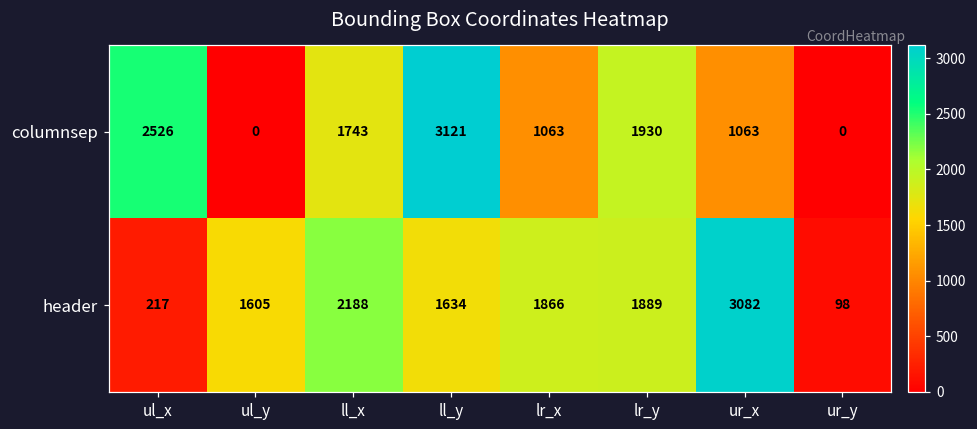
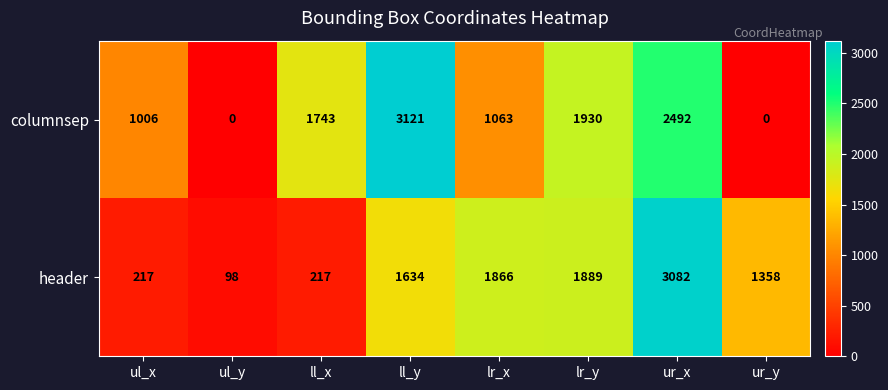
columnsep, ul_x: 2526 -> 1006
columnsep, ur_x: 1063 -> 2492
header, ul_y: 1605 -> 98
header, ll_x: 2188 -> 217
header, ur_y: 98 -> 1358
